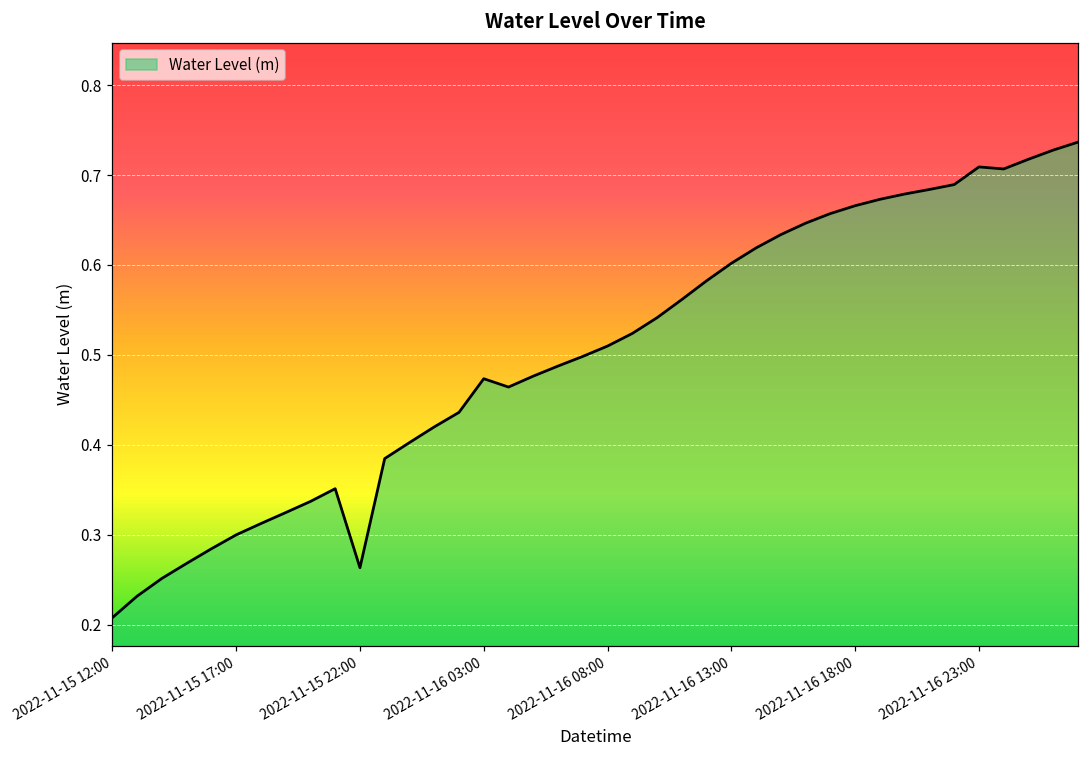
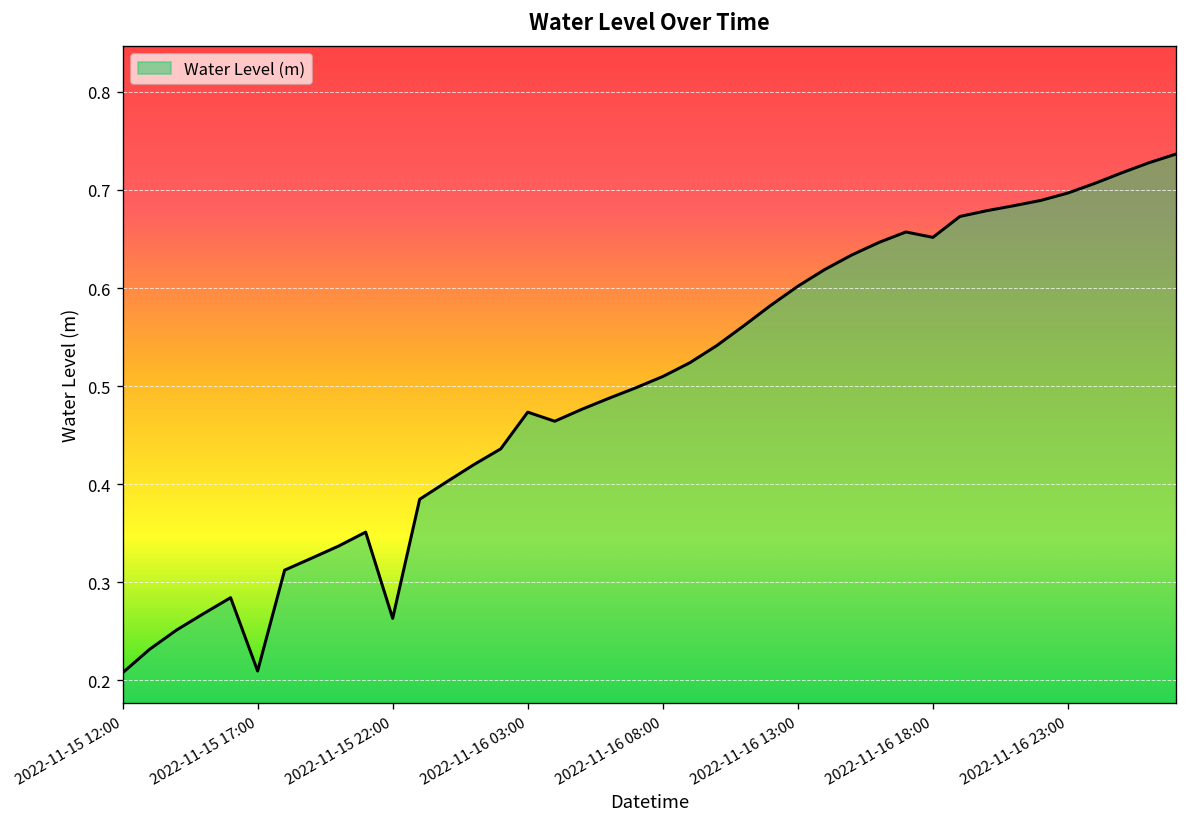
2022-11-15 17:00: 0.30 -> 0.21
2022-11-16 18:00: 0.67 -> 0.65
2022-11-16 23:00: 0.71 -> 0.70
